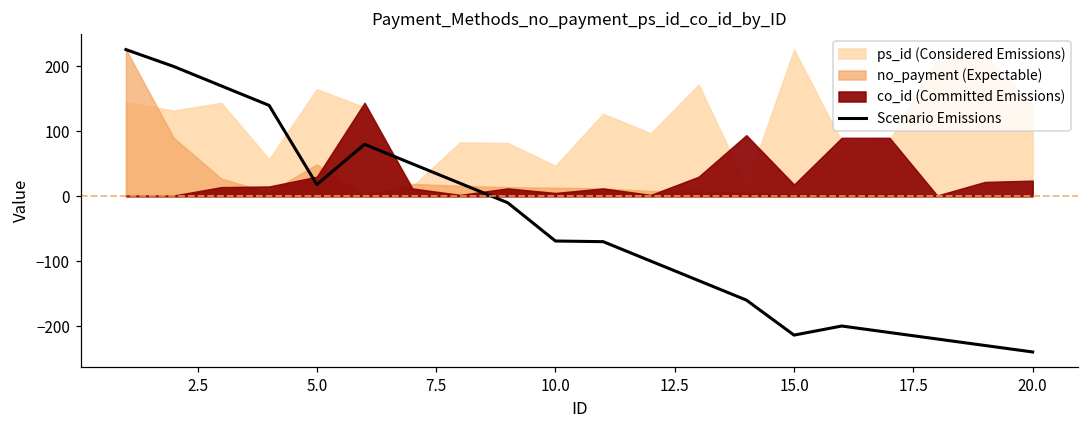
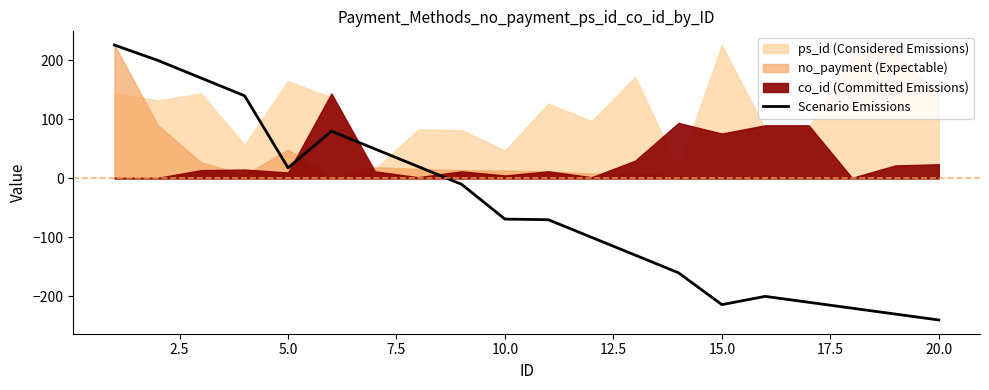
co_id (Committed Emissions), 5.0: 30 -> 10
co_id (Committed Emissions), 15.0: 20 -> 80
